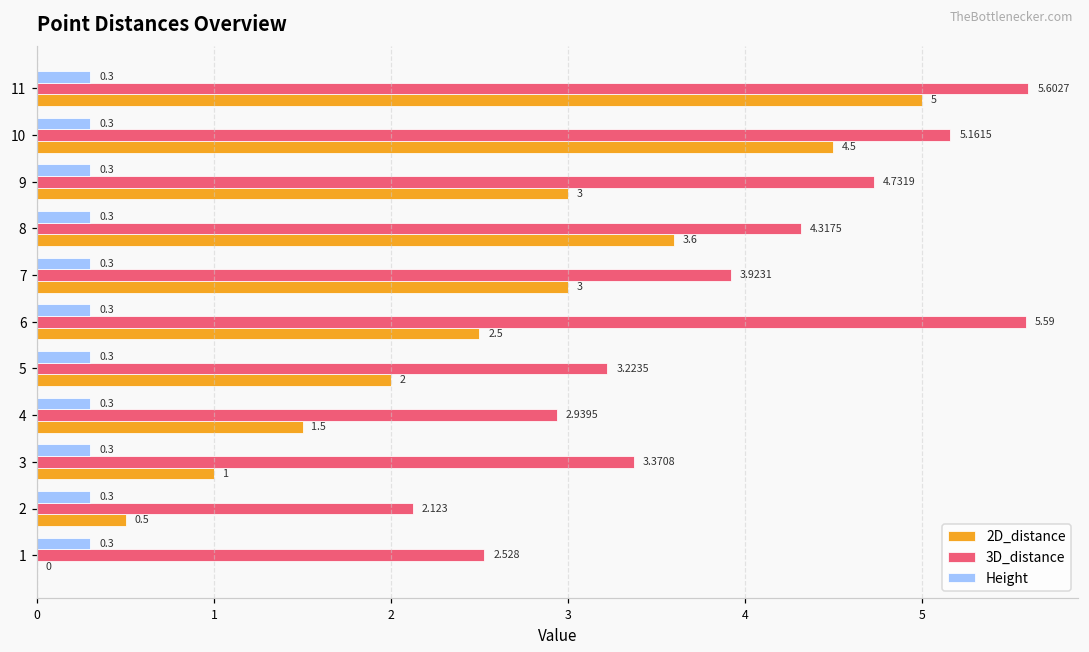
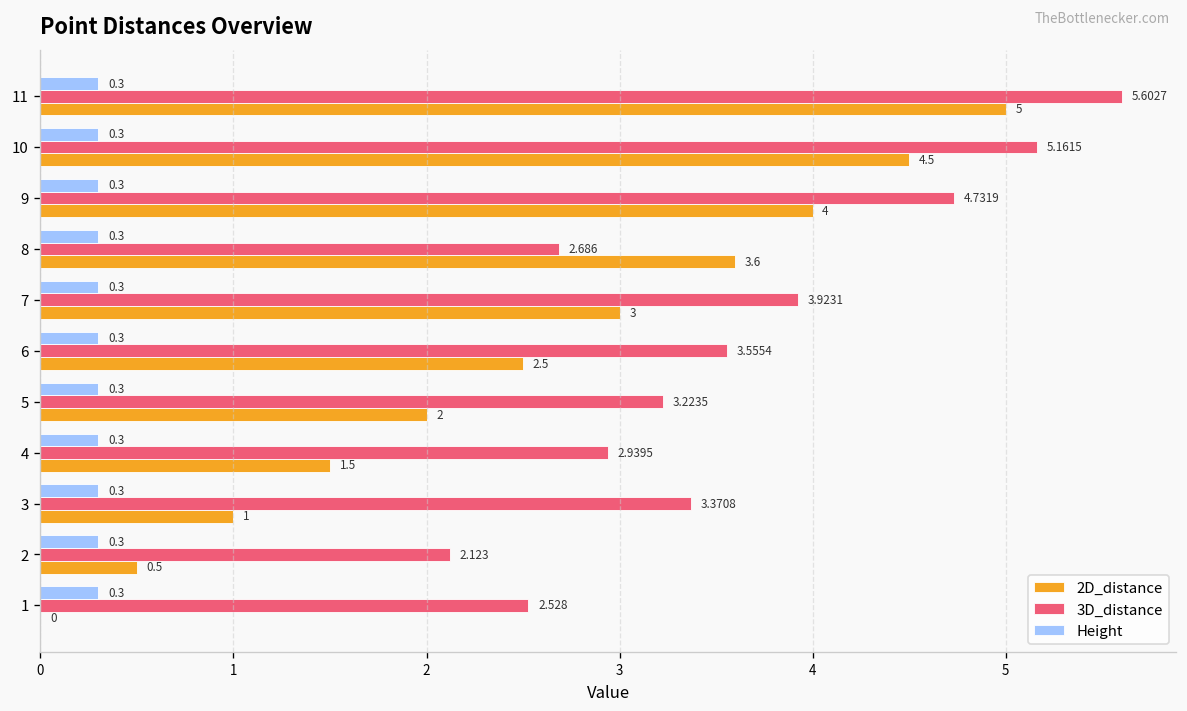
2D_distance, 9: 3 -> 4
3D_distance, 8: 4.3175 -> 2.686
3D_distance, 6: 5.59 -> 3.5554
